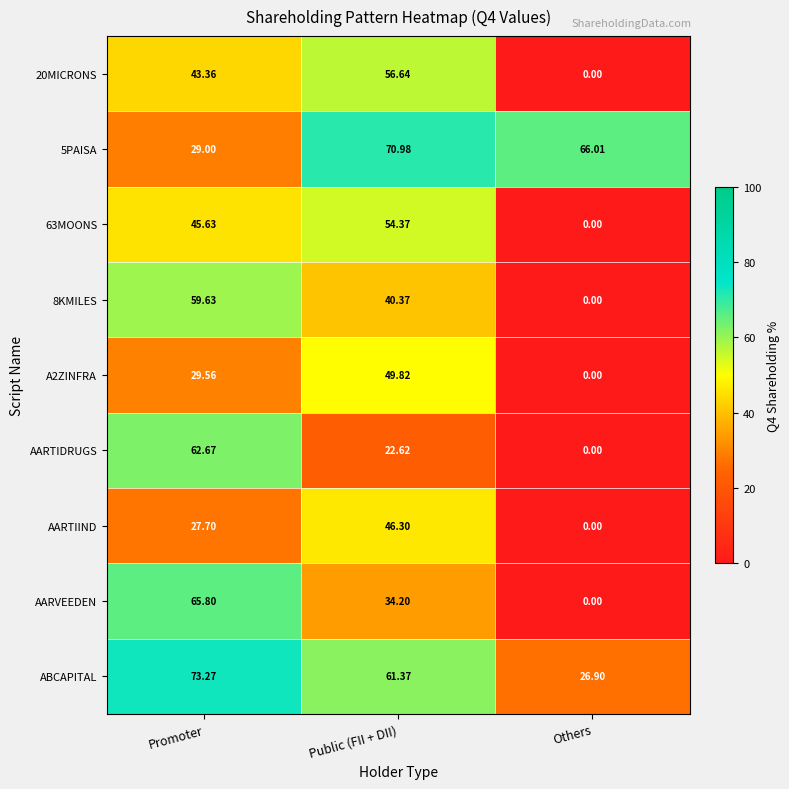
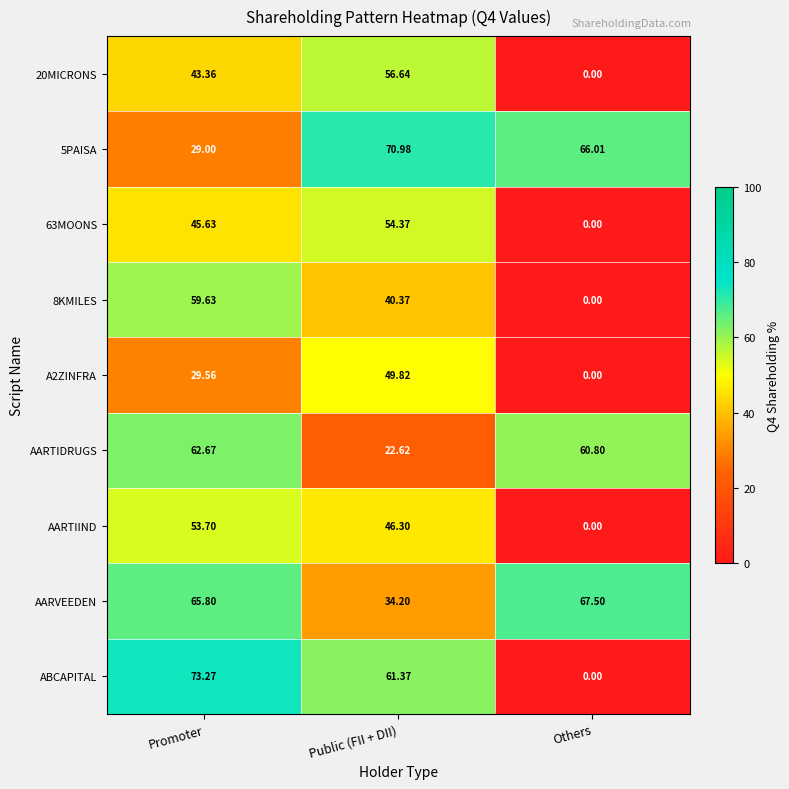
AARTIDRUGS, Others: 0.00 -> 60.80
AARTIIND, Promoter: 27.70 -> 53.70
AARVEEDEN, Others: 0.00 -> 67.50
ABCAPITAL, Others: 26.90 -> 0.00
